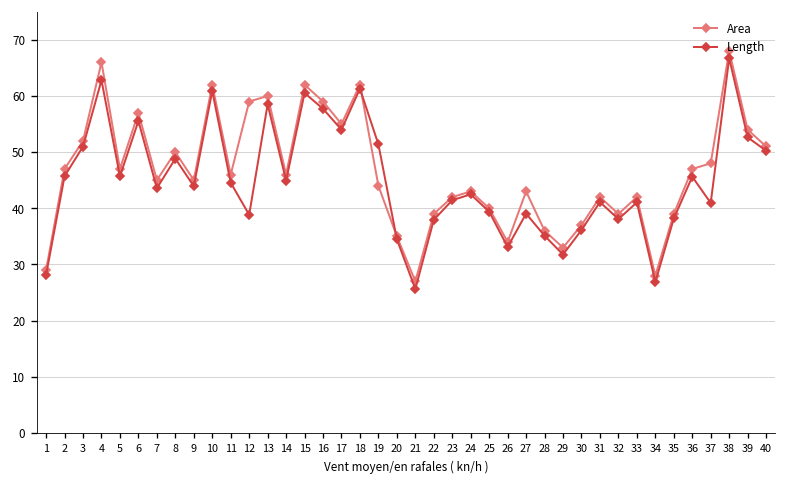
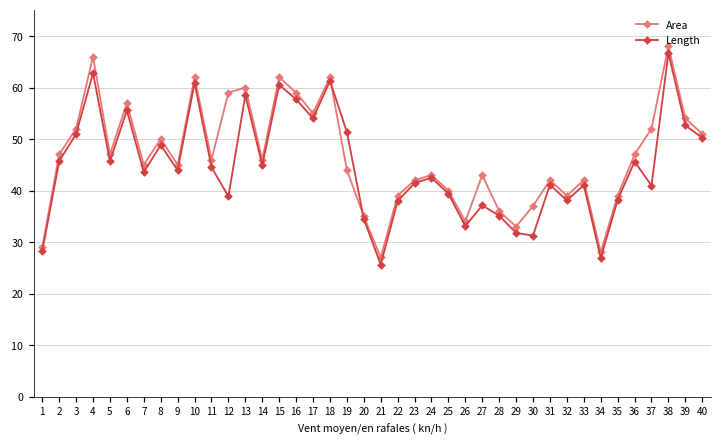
Length, 27: 39 -> 37
Length, 30: 36 -> 31
Area, 37: 48 -> 52
